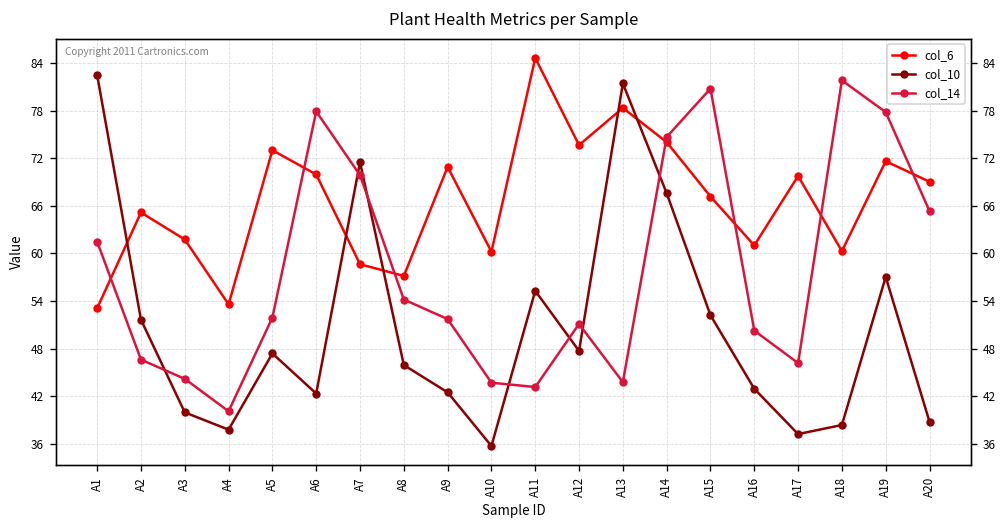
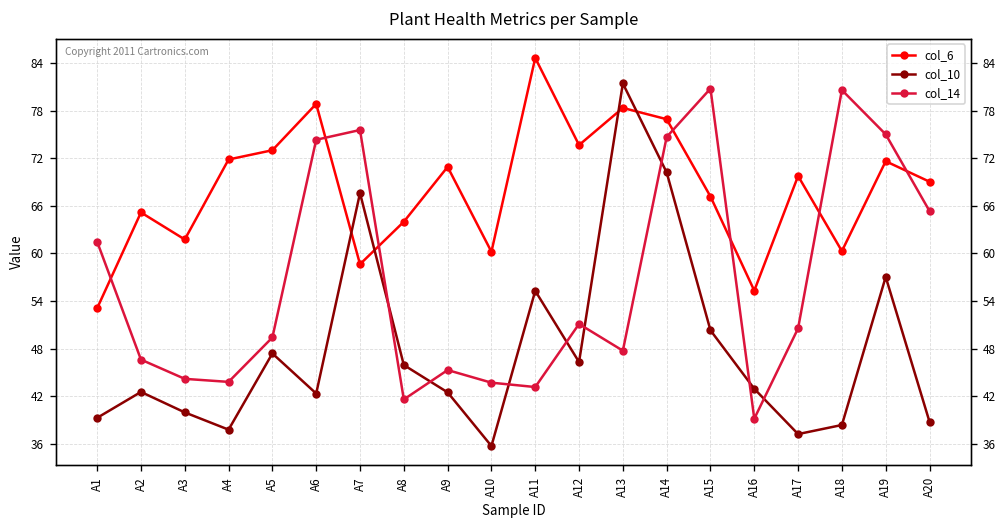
col_10, A1: 82 -> 39
col_10, A2: 52 -> 43
col_6, A4: 54 -> 72
col_14, A4: 40 -> 44
col_14, A5: 52 -> 49
col_6, A6: 70 -> 79
col_14, A6: 78 -> 74
col_10, A7: 72 -> 68
col_14, A7: 70 -> 76
col_6, A8: 57 -> 64
col_14, A8: 54 -> 42
col_14, A9: 52 -> 45
col_10, A12: 48 -> 46
col_14, A13: 44 -> 48
col_6, A14: 74 -> 77
col_10, A14: 68 -> 70
col_10, A15: 52 -> 50
col_6, A16: 61 -> 55
col_14, A16: 50 -> 39
col_14, A17: 46 -> 51
col_14, A18: 82 -> 81
col_14, A19: 78 -> 75
